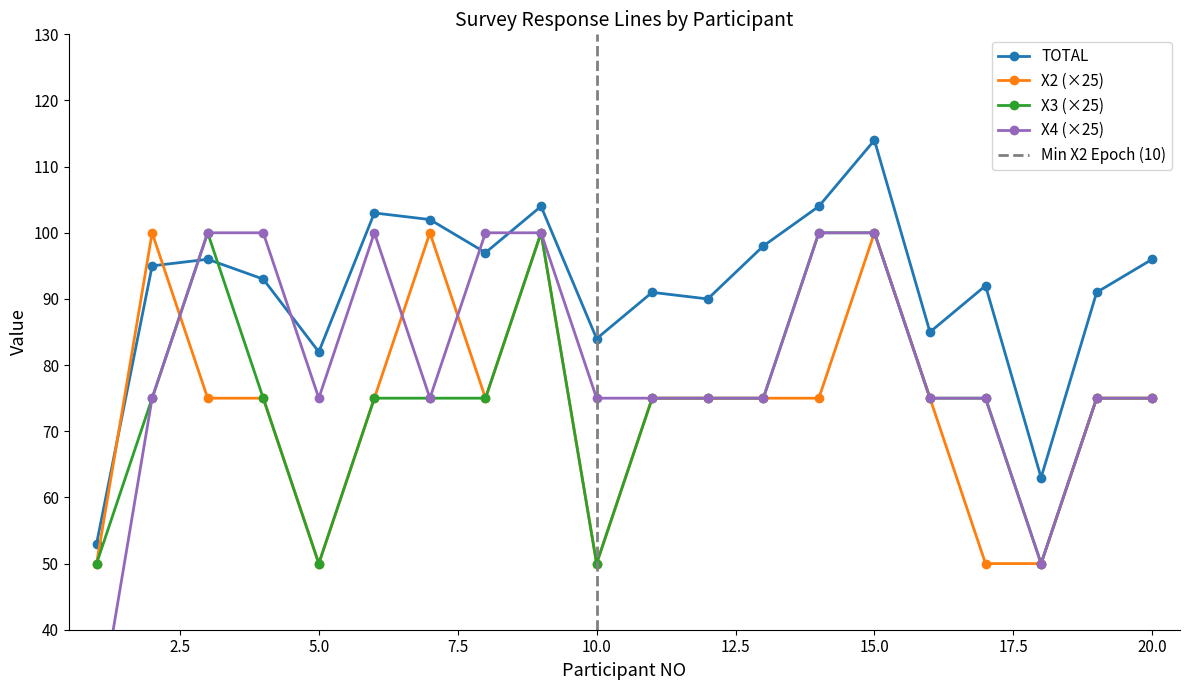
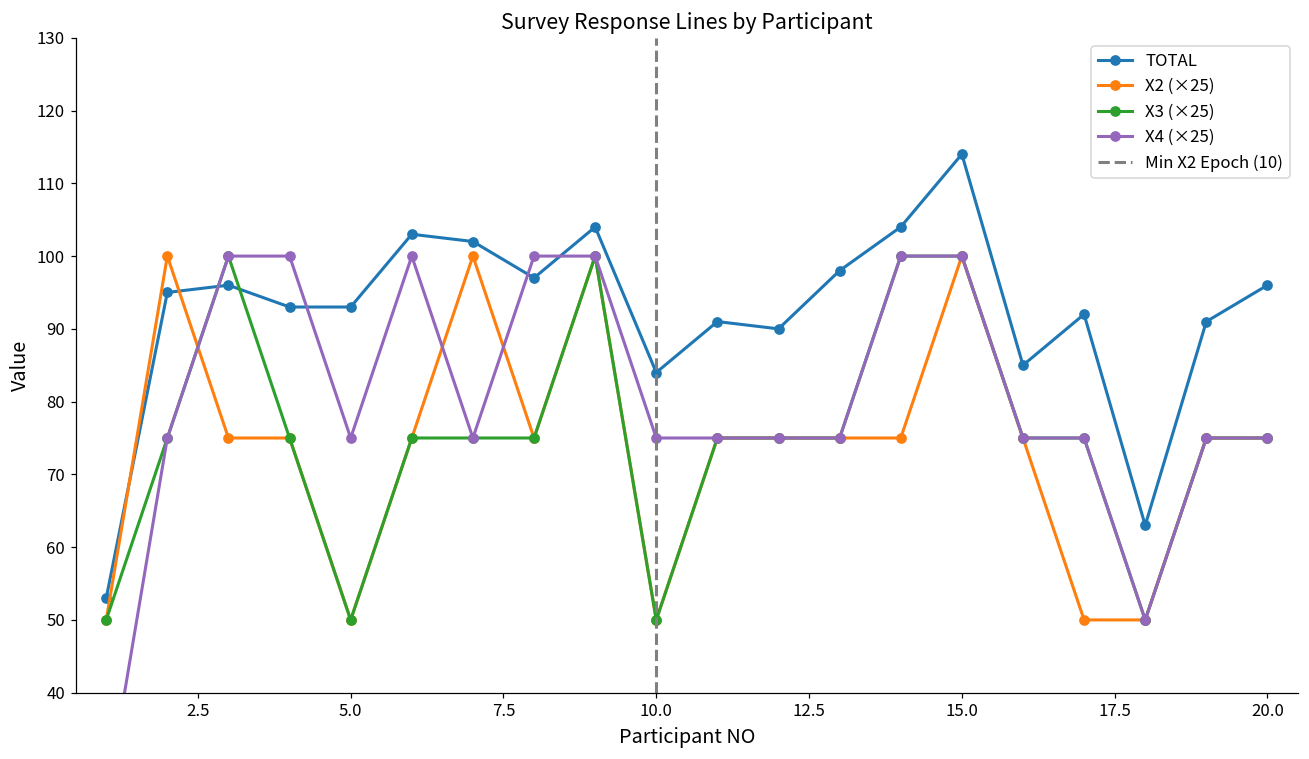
TOTAL, 5.0: 82 -> 93
